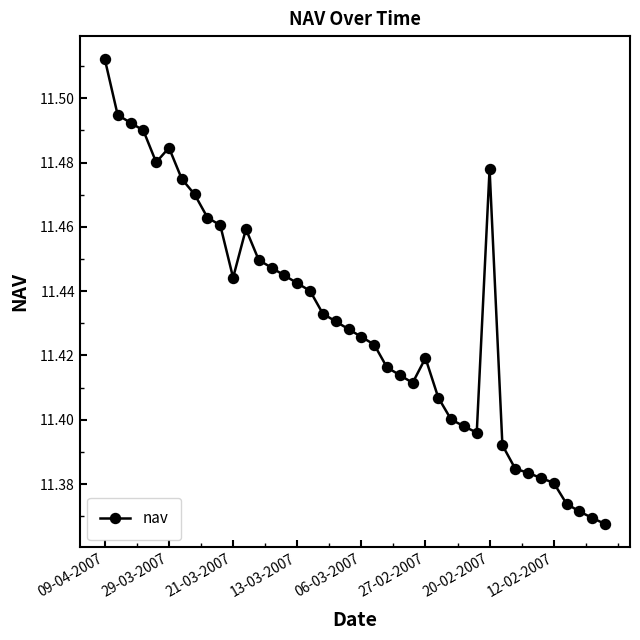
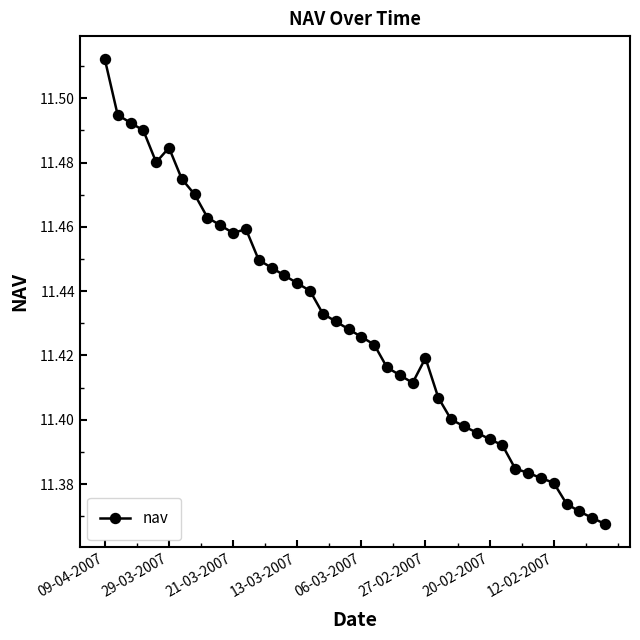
21-03-2007: 11.444 -> 11.458
20-02-2007: 11.478 -> 11.394
